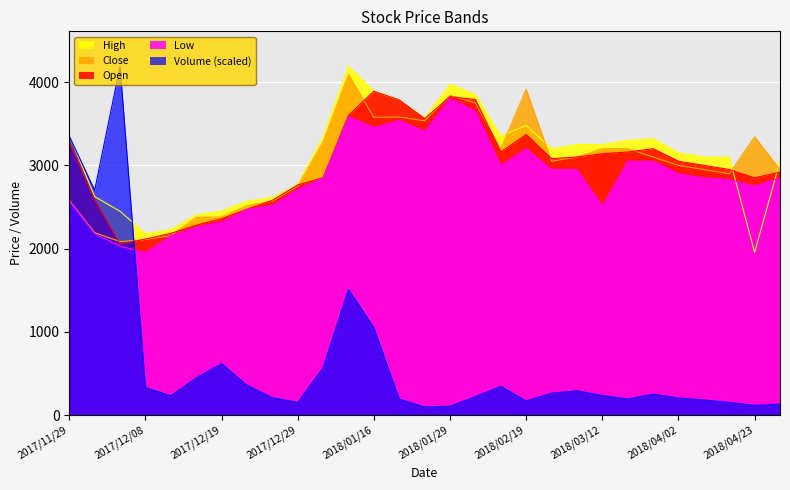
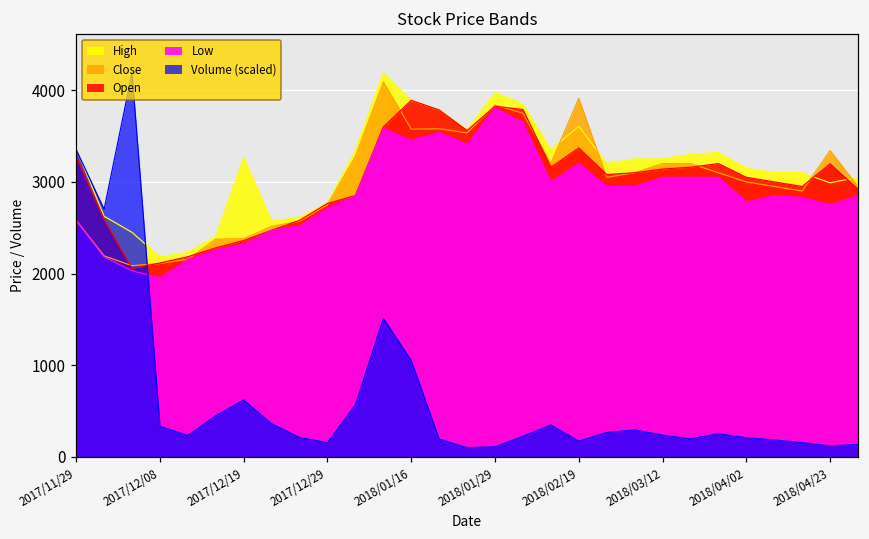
High, 2017/12/19: 2500 -> 3300
High, 2018/02/19: 3500 -> 3600
Low, 2018/03/12: 2500 -> 3100
Low, 2018/04/02: 2900 -> 2800
High, 2018/04/23: 2000 -> 3000
Open, 2018/04/23: 2900 -> 3200
